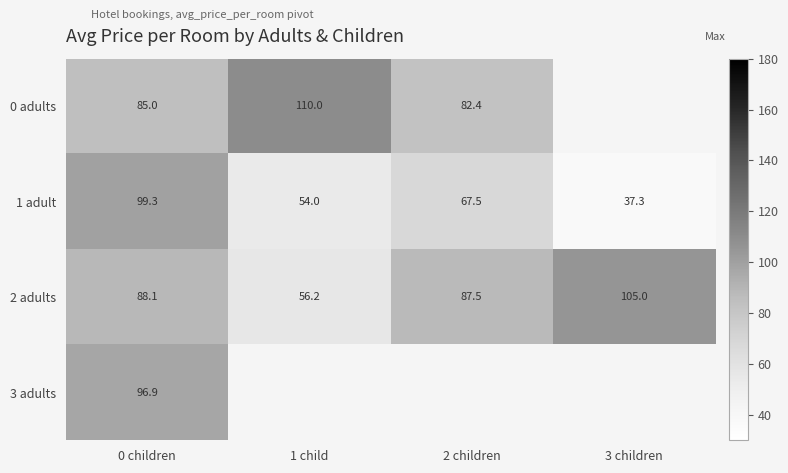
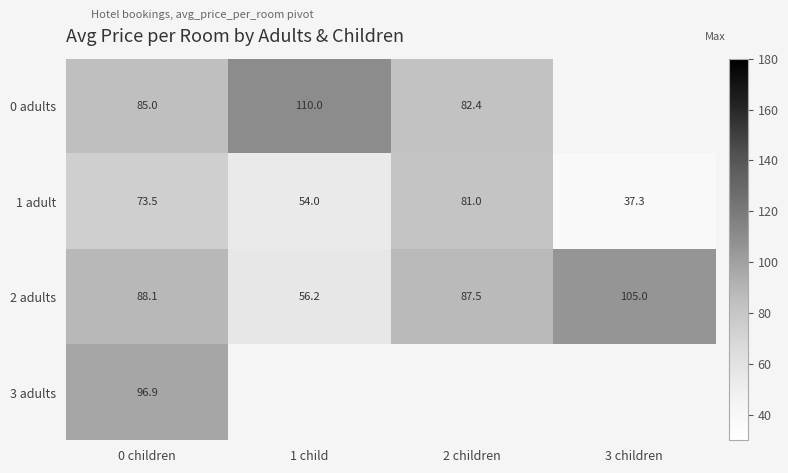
1 adult, 0 children: 99.3 -> 73.5
1 adult, 2 children: 67.5 -> 81.0
